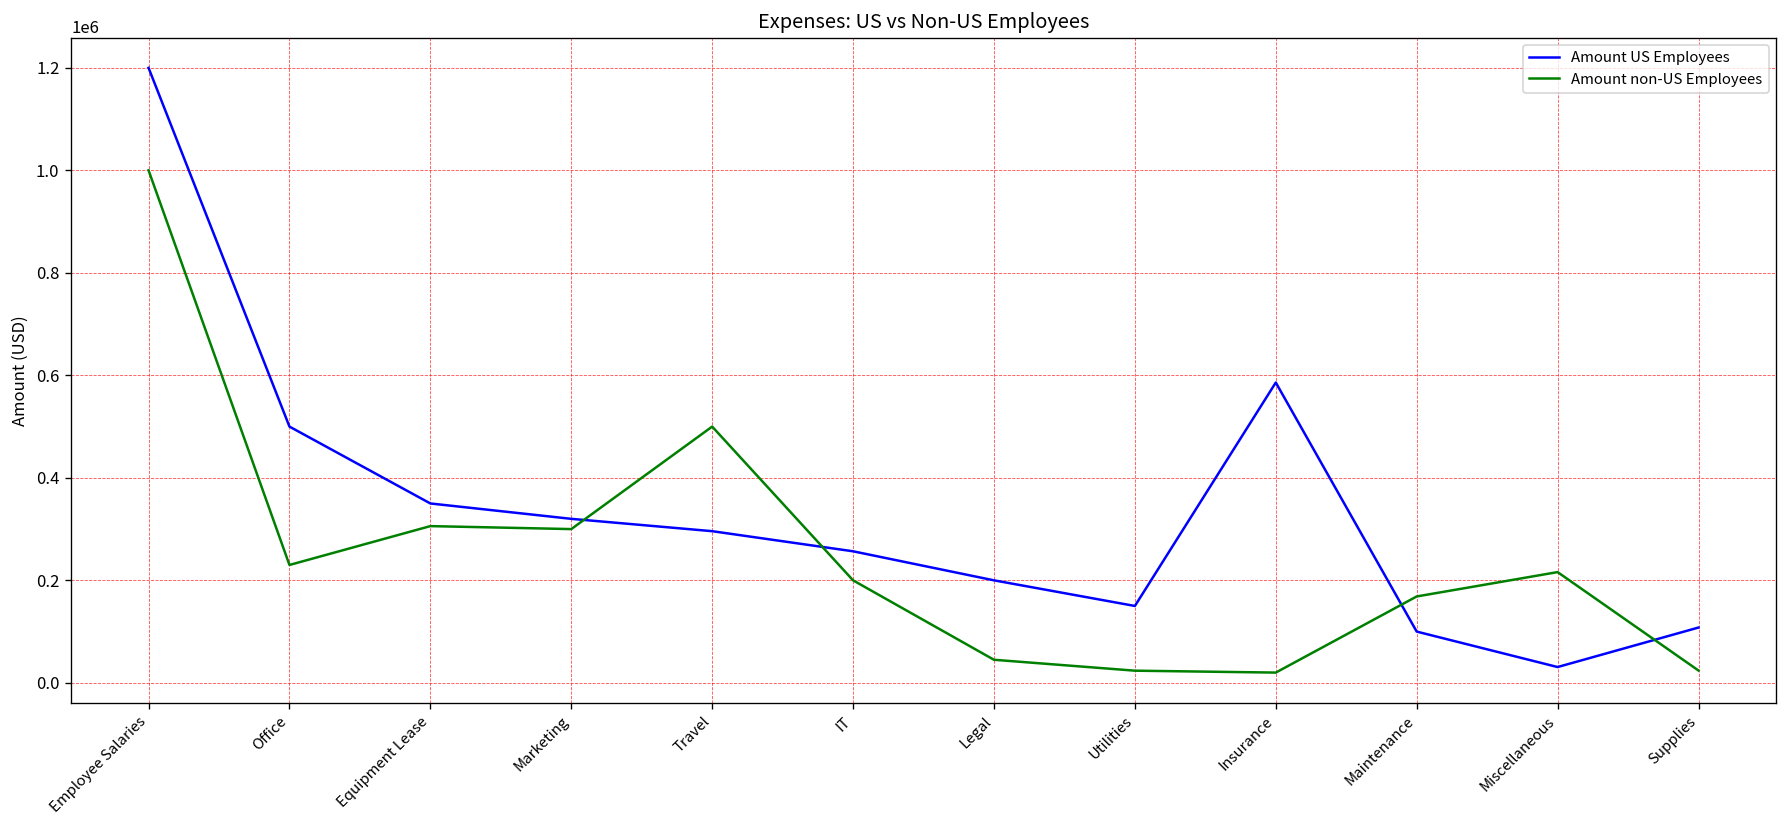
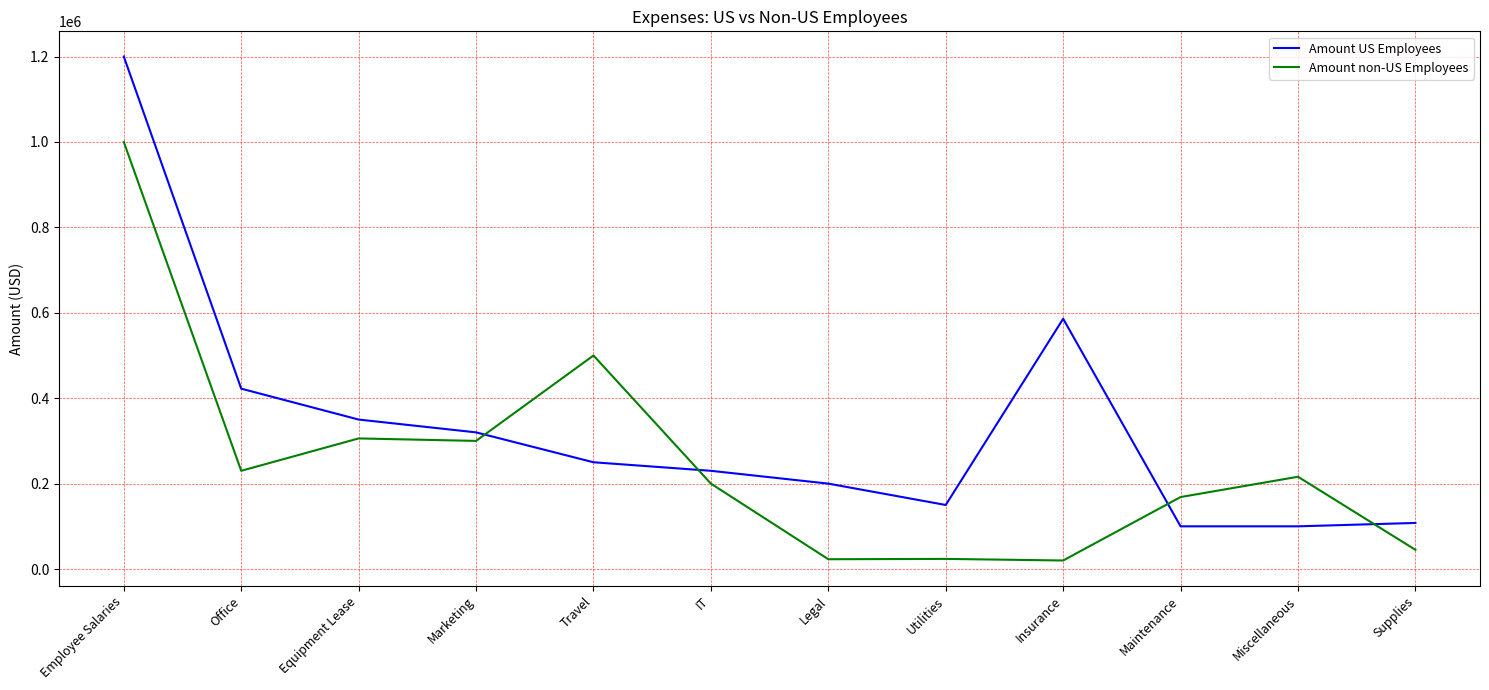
Amount US Employees, Office: 500000 -> 420000
Amount US Employees, Travel: 300000 -> 250000
Amount US Employees, IT: 260000 -> 230000
Amount non-US Employees, Legal: 50000 -> 20000
Amount US Employees, Miscellaneous: 30000 -> 100000
Amount non-US Employees, Supplies: 20000 -> 50000
